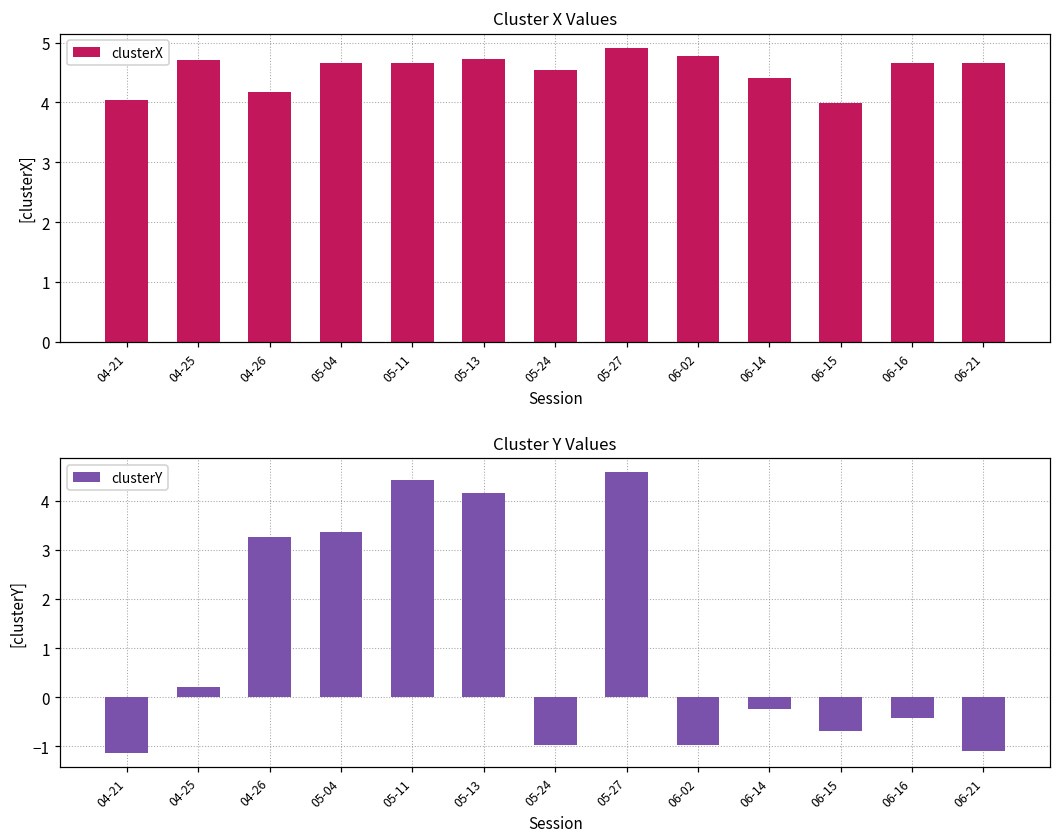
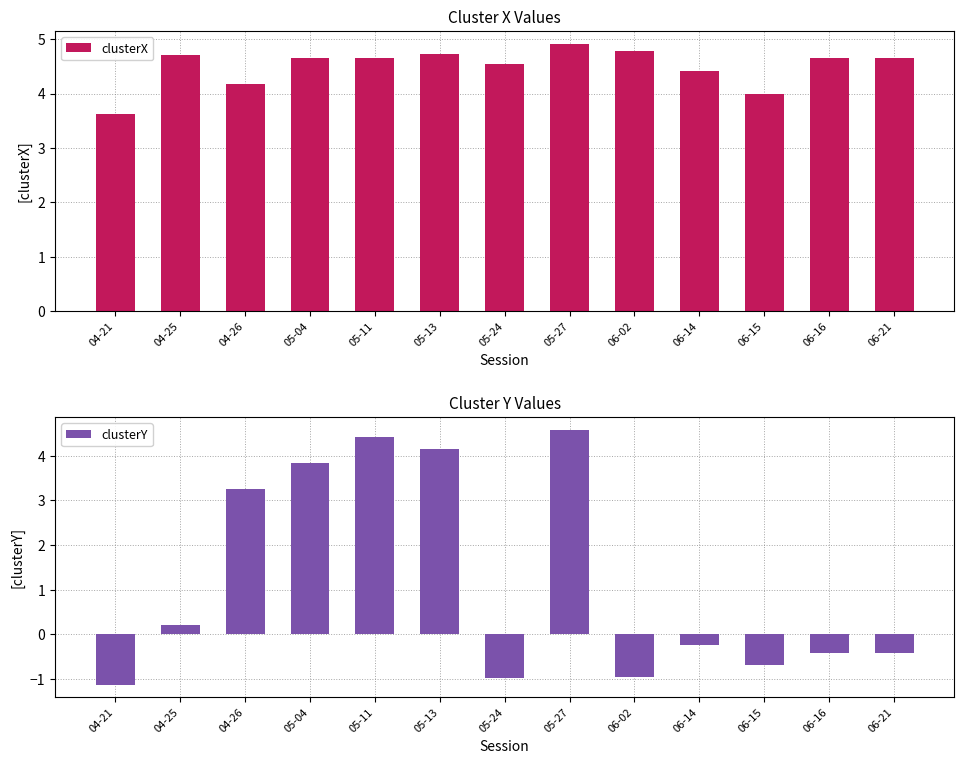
Cluster X Values, 04-21: 4.0 -> 3.6
Cluster Y Values, 05-04: 3.4 -> 3.8
Cluster Y Values, 06-21: -1.1 -> -0.4
